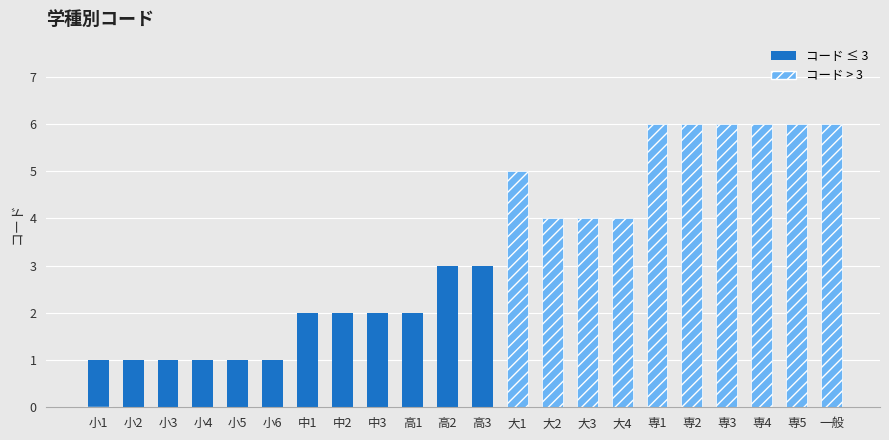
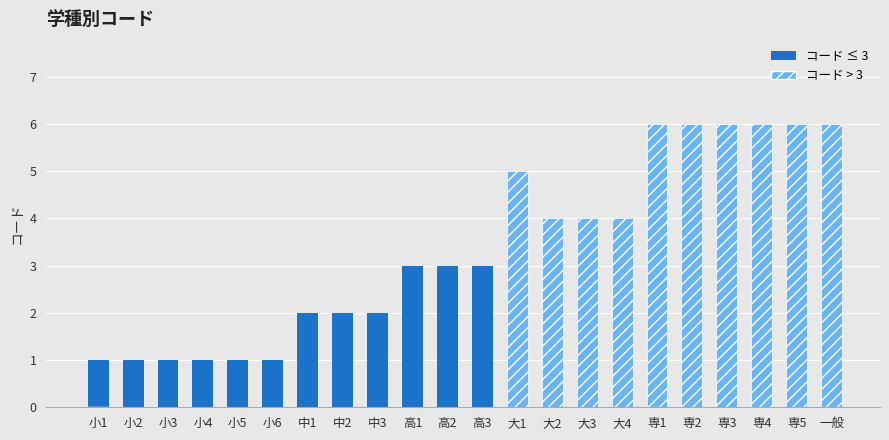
高1: 2 -> 3
